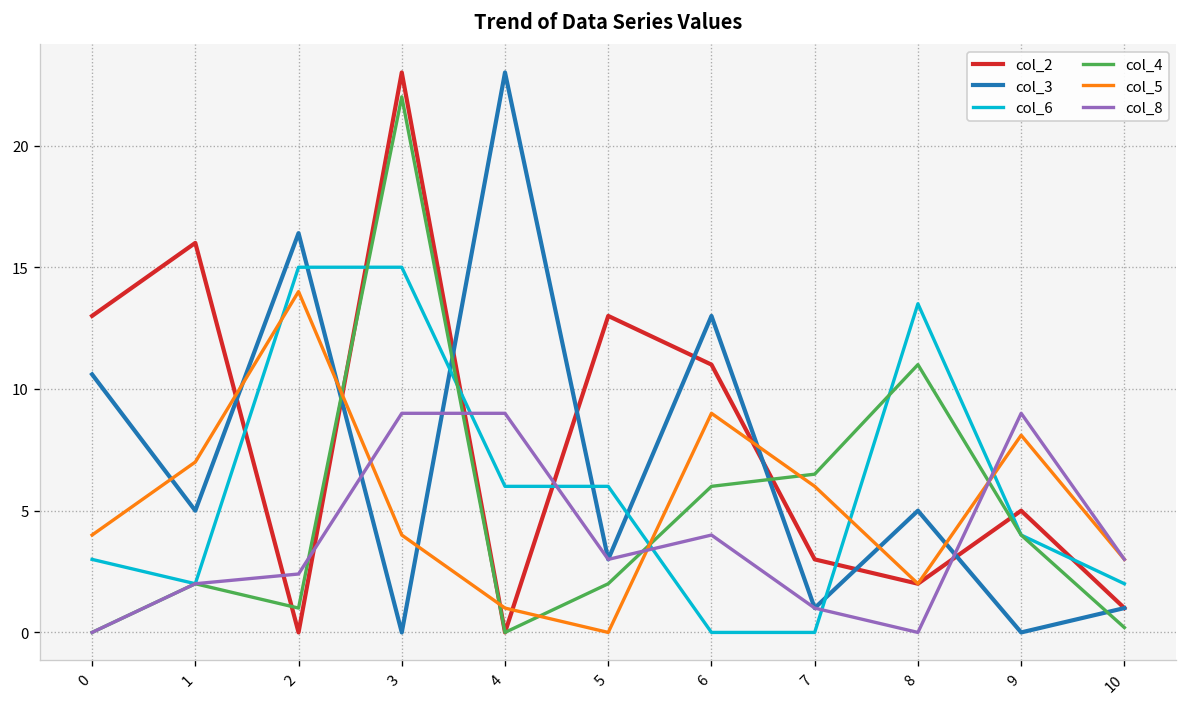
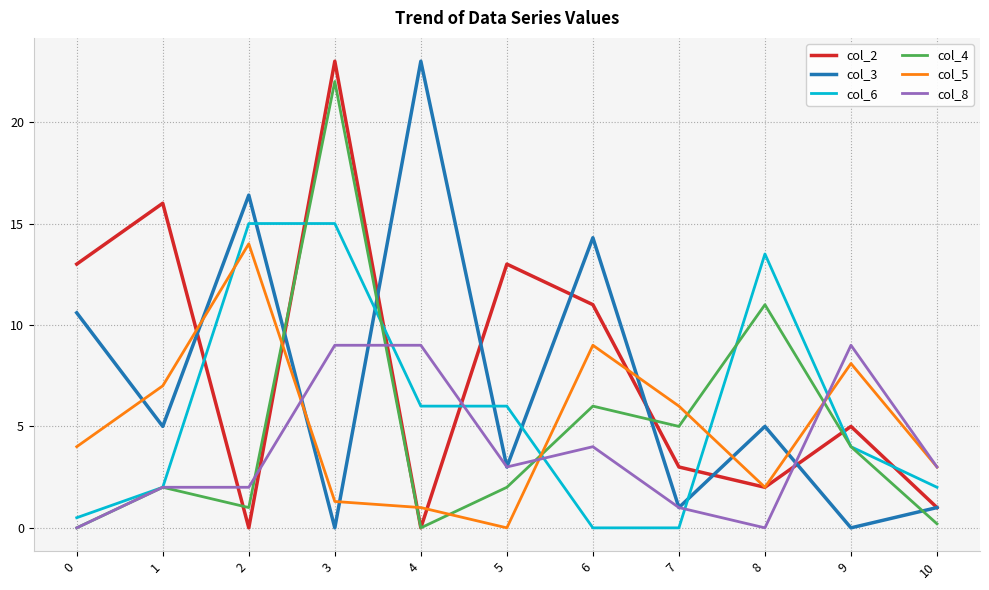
col_6, 0: 3.0 -> 0.5
col_8, 2: 2.4 -> 2.0
col_5, 3: 4.0 -> 1.3
col_3, 6: 13.0 -> 14.3
col_4, 7: 6.5 -> 5.0
